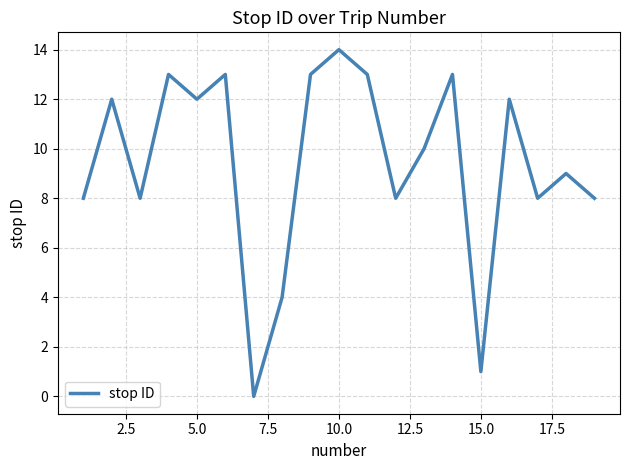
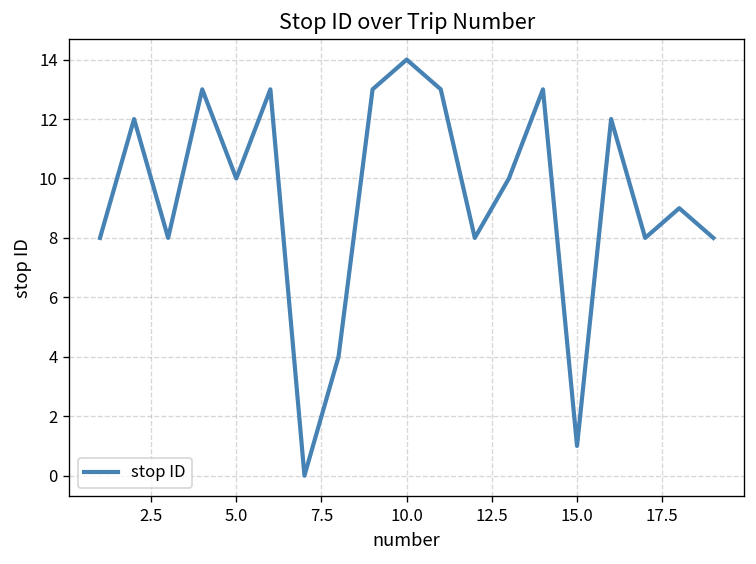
5.0: 12 -> 10
